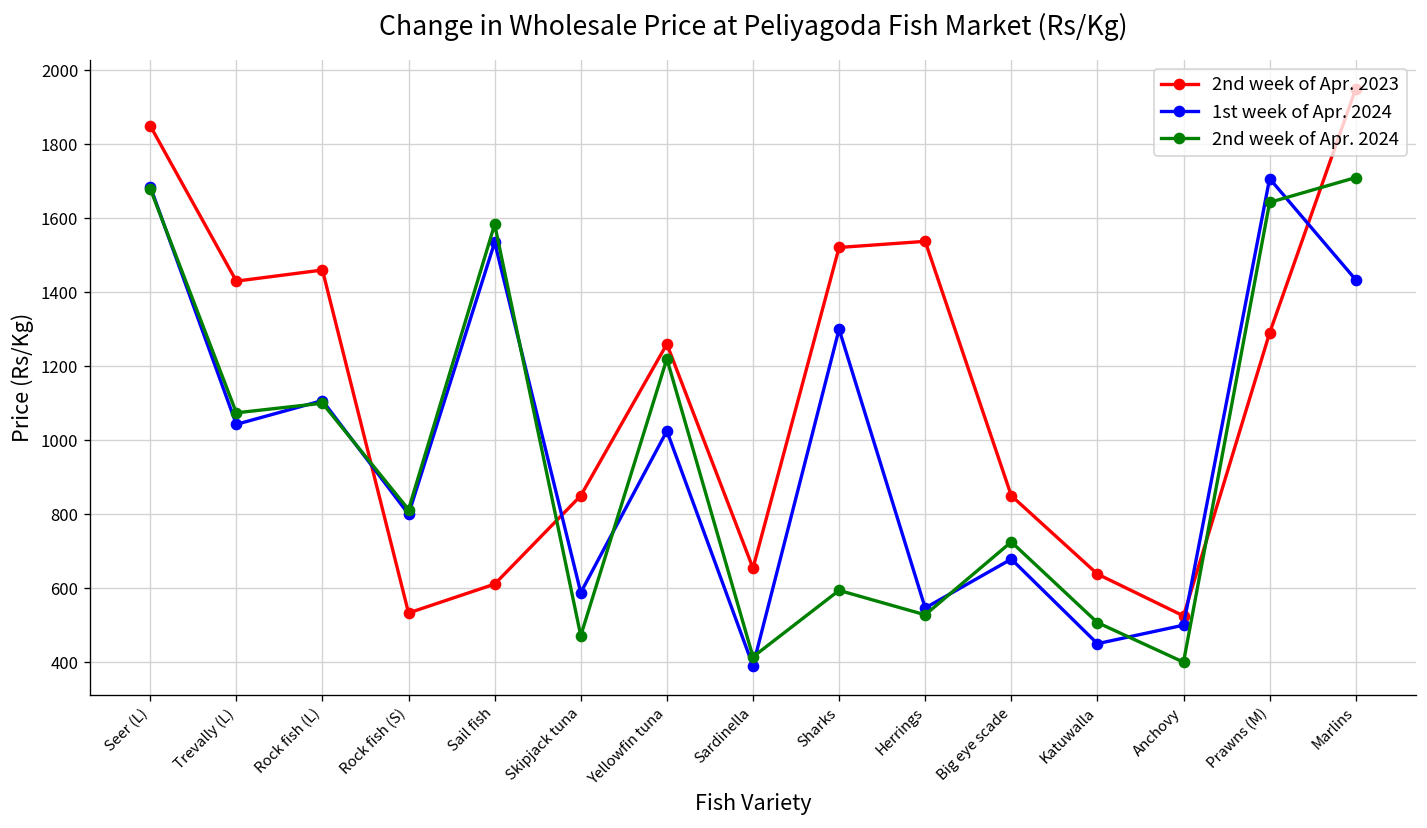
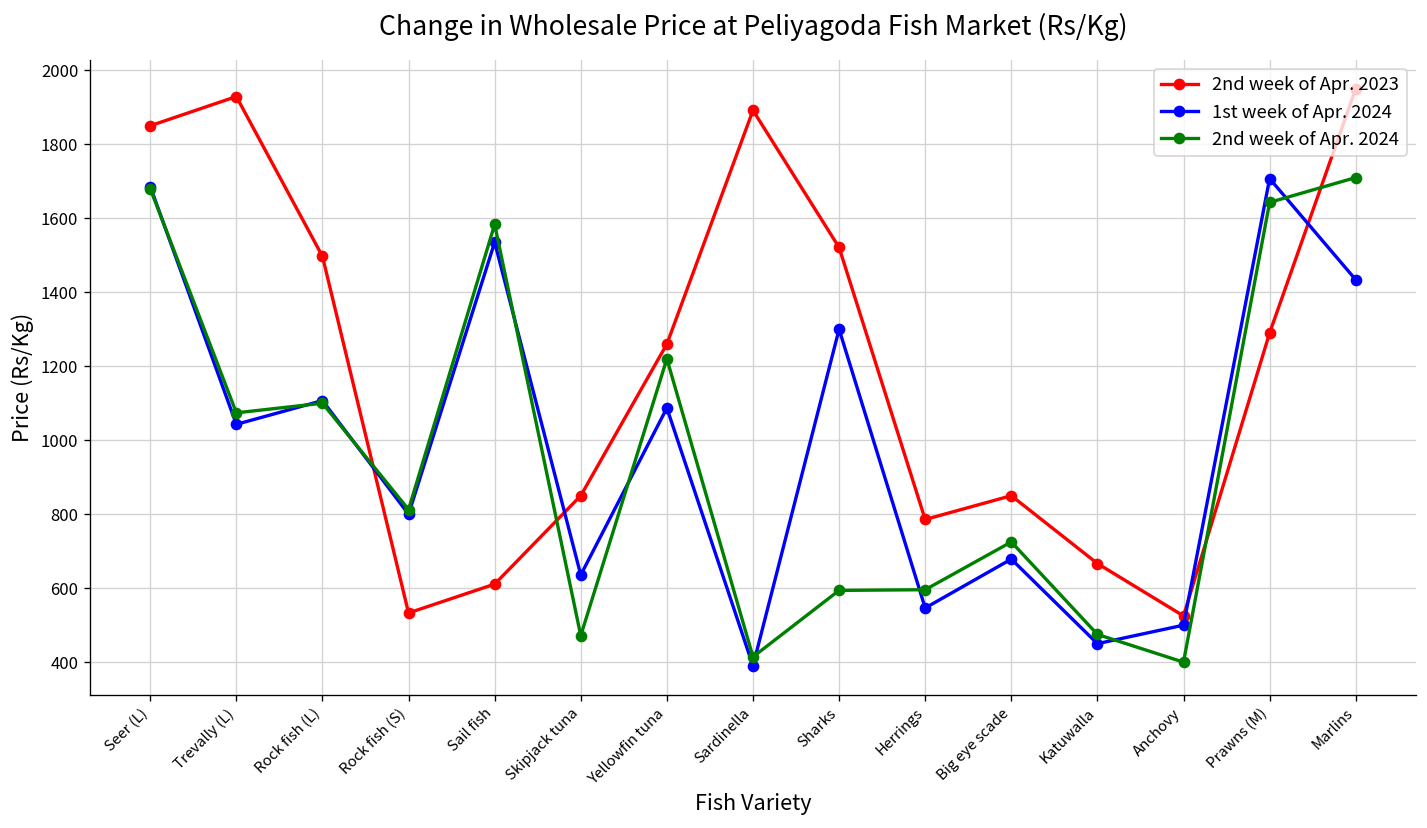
2nd week of Apr. 2023, Trevally (L): 1430 -> 1930
2nd week of Apr. 2023, Rock fish (L): 1460 -> 1500
1st week of Apr. 2024, Skipjack tuna: 590 -> 640
1st week of Apr. 2024, Yellowfin tuna: 1030 -> 1090
2nd week of Apr. 2023, Sardinella: 650 -> 1890
2nd week of Apr. 2023, Herrings: 1540 -> 790
2nd week of Apr. 2024, Herrings: 530 -> 600
2nd week of Apr. 2023, Katuwalla: 640 -> 670
2nd week of Apr. 2024, Katuwalla: 510 -> 480
